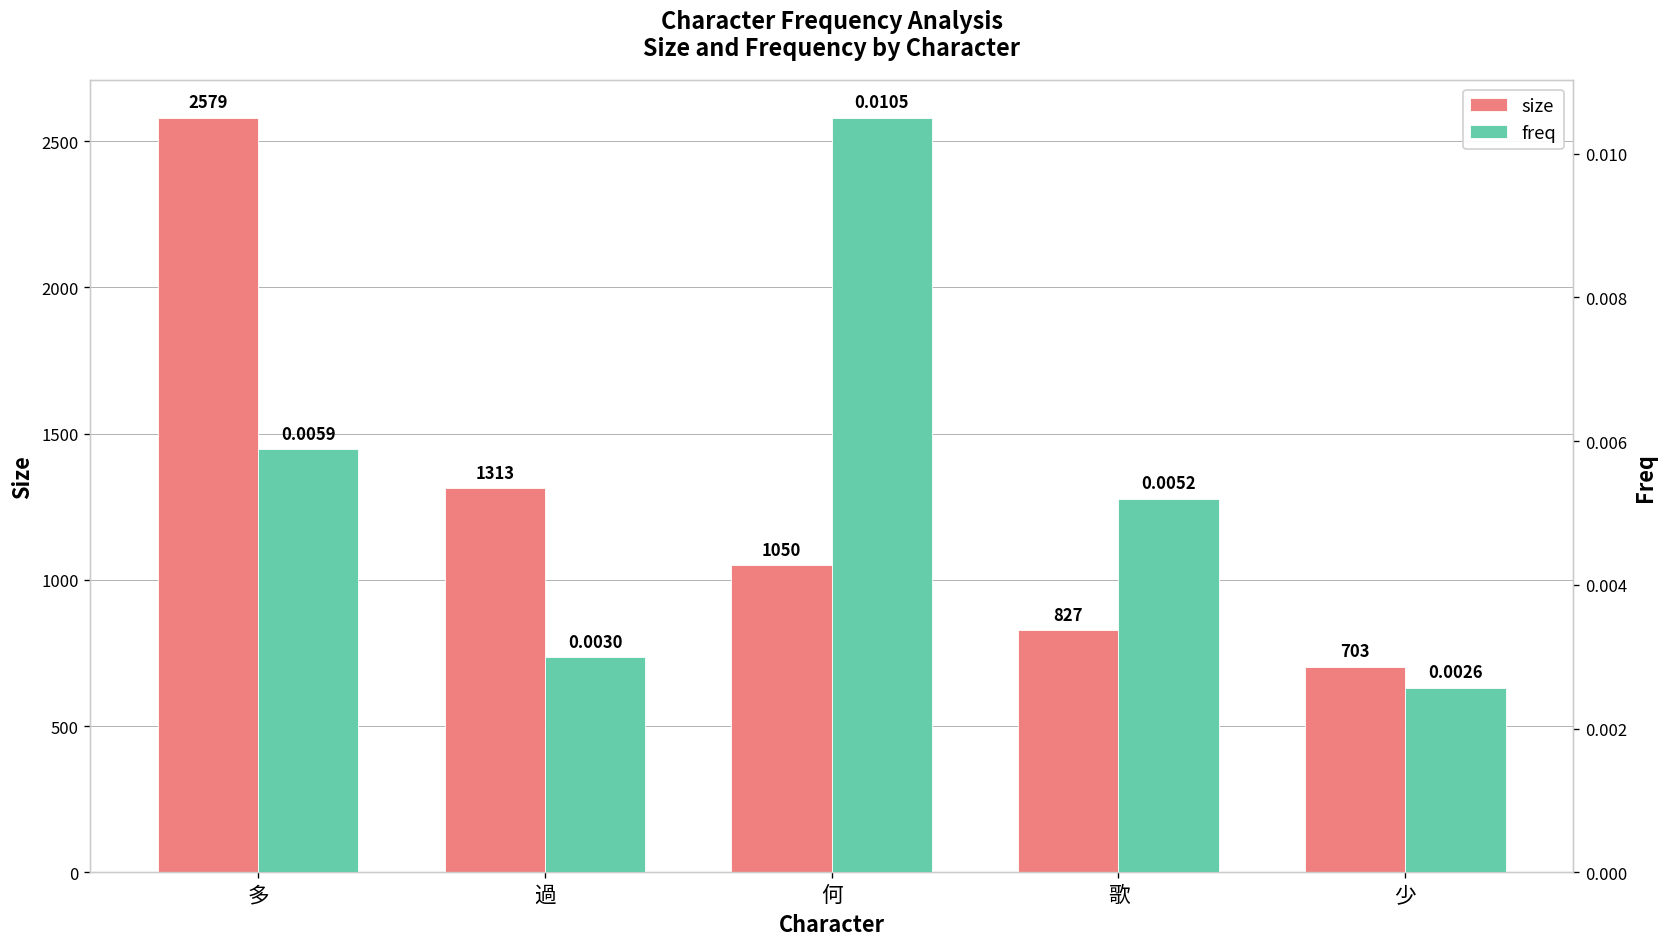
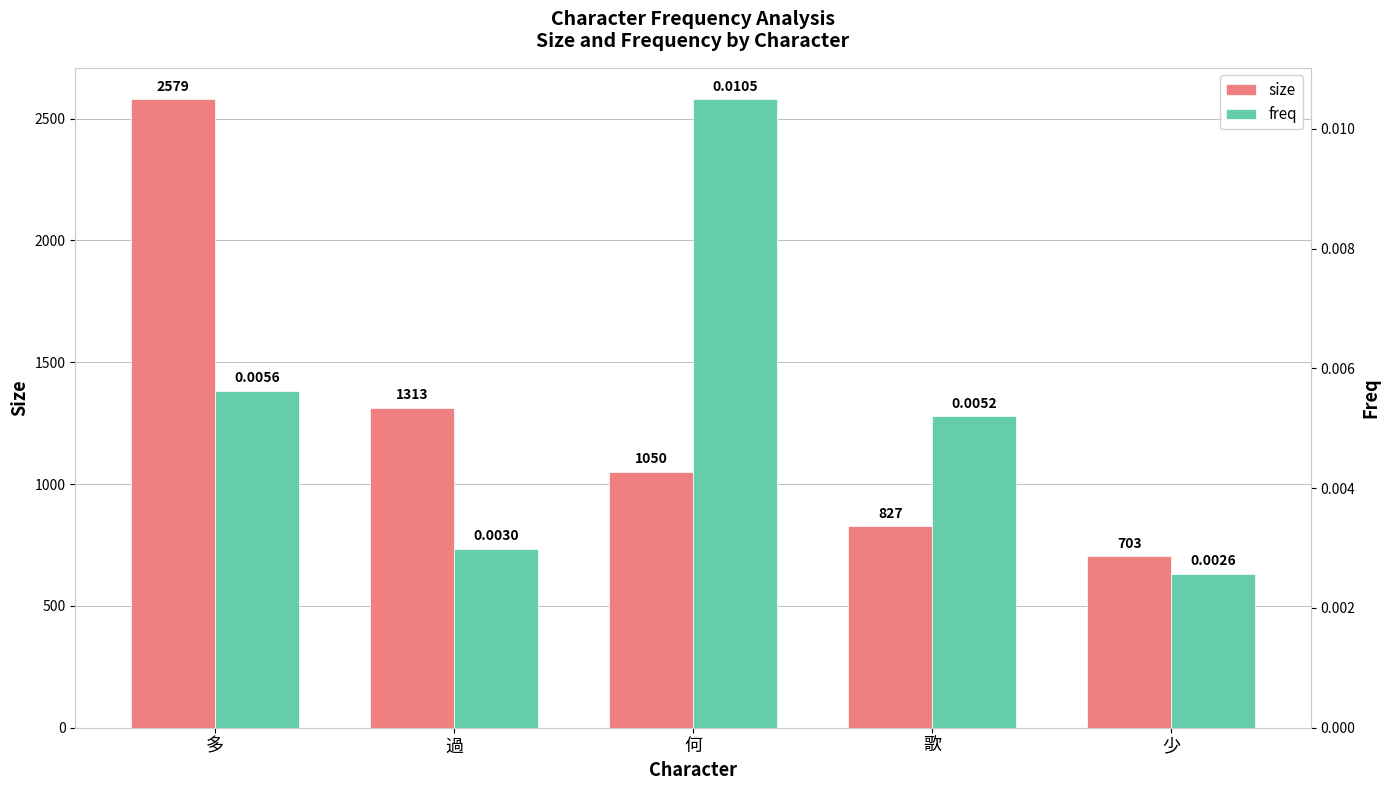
freq, 多: 0.0059 -> 0.0056
